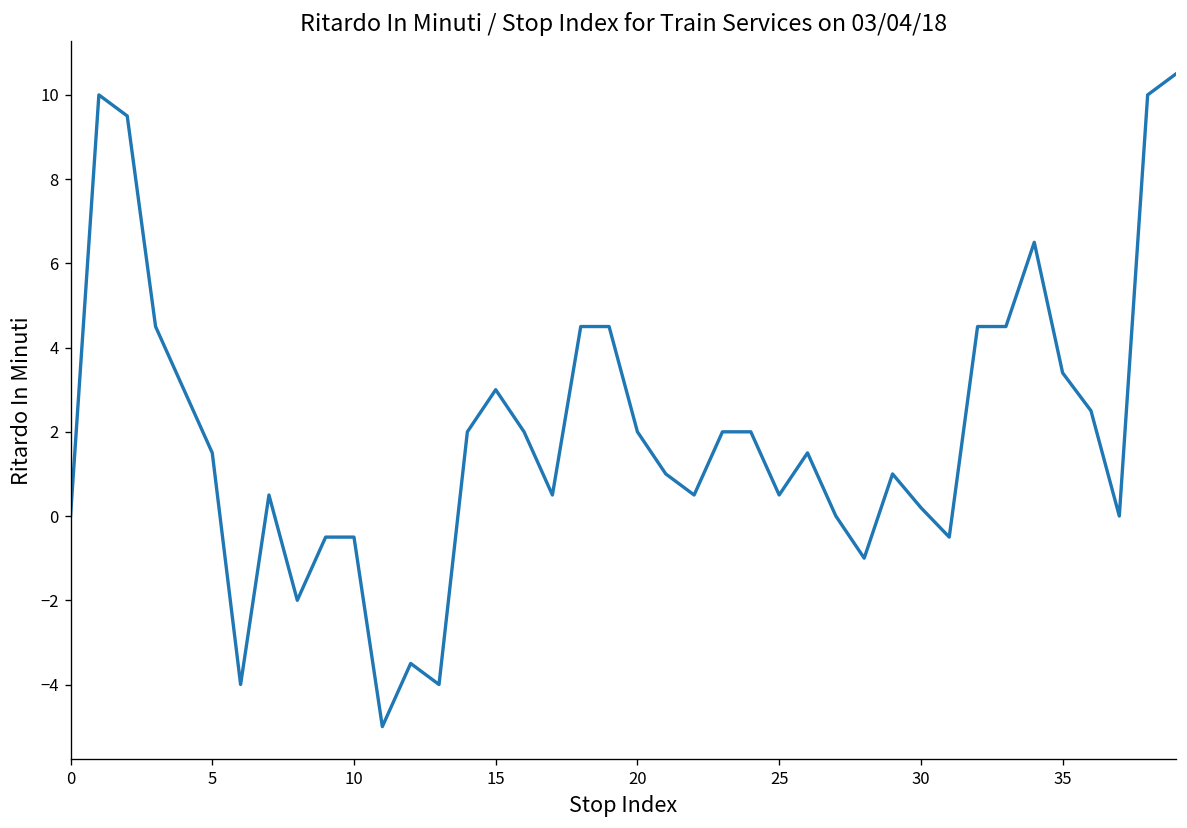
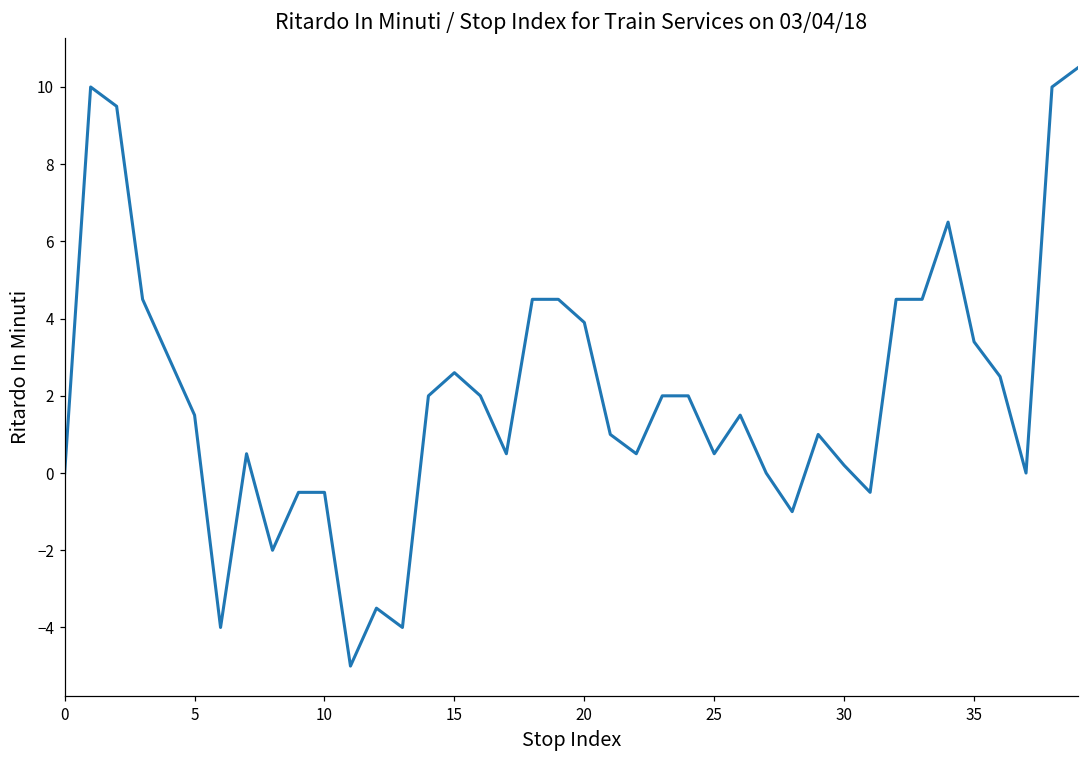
15: 3.0 -> 2.6
20: 2.0 -> 3.9
